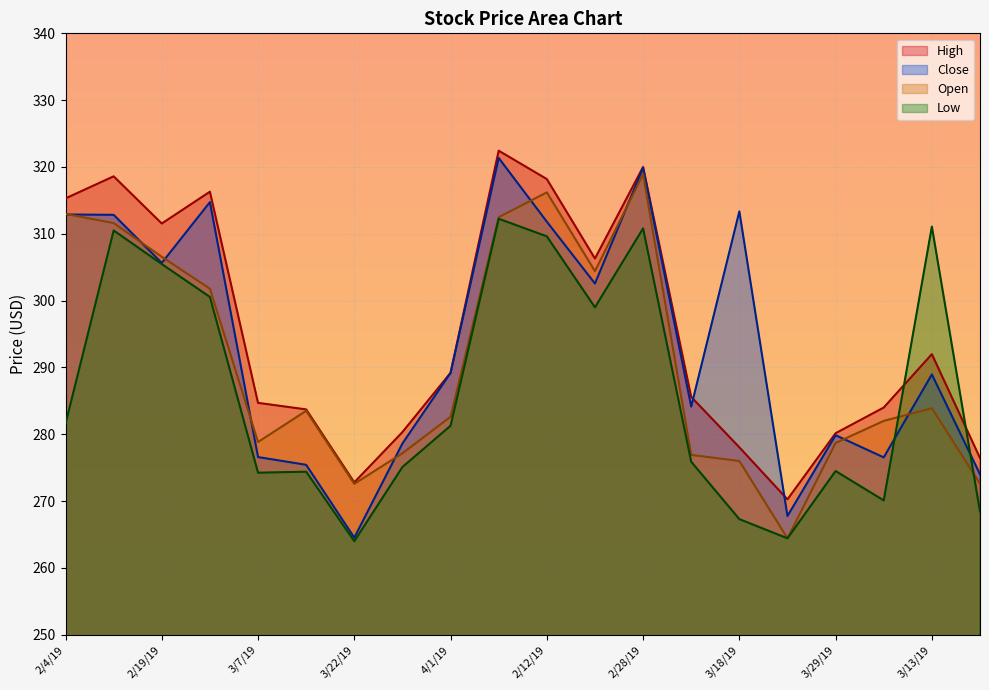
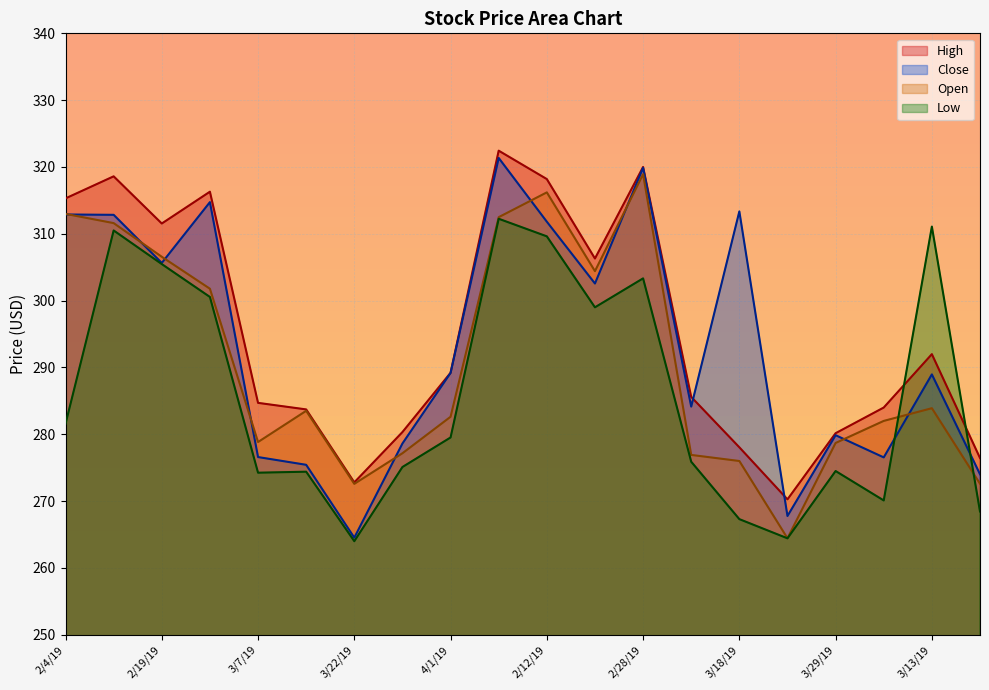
Low, 4/1/19: 281 -> 280
Low, 2/28/19: 311 -> 303
